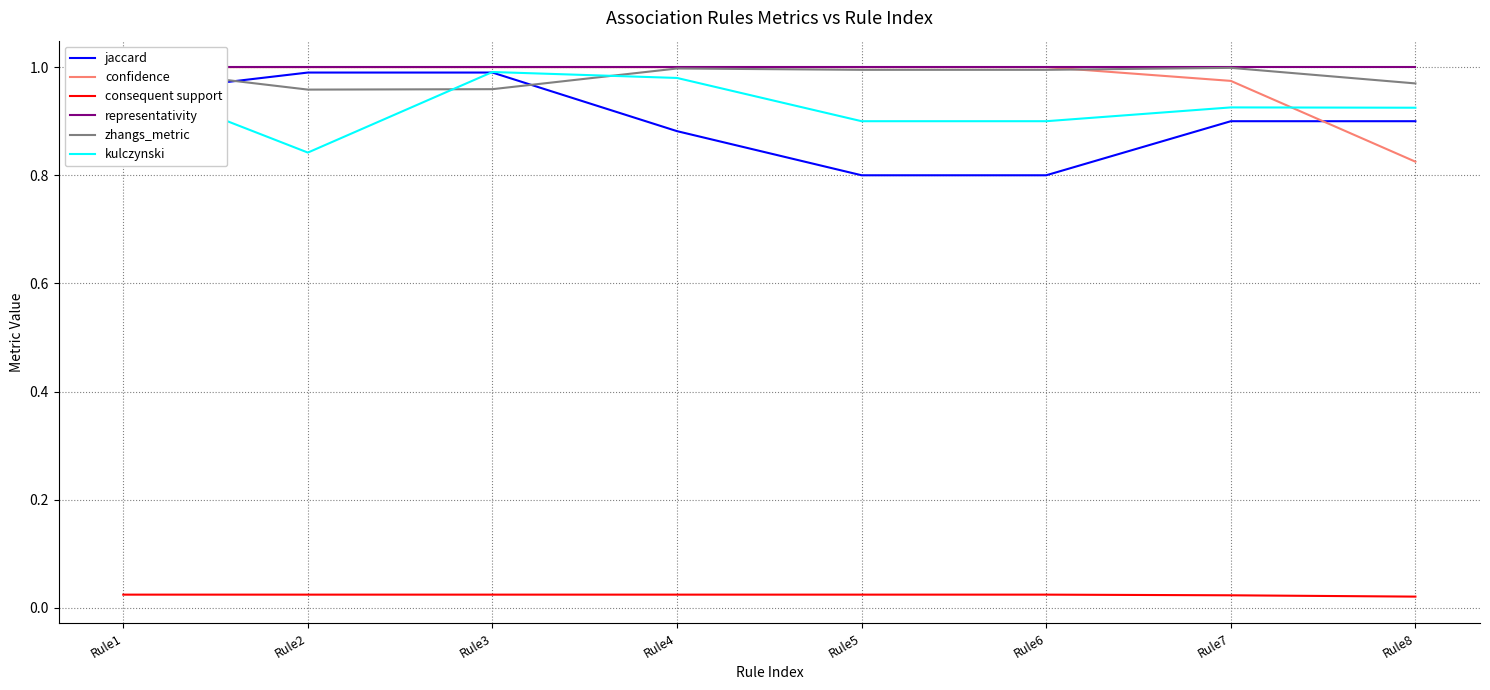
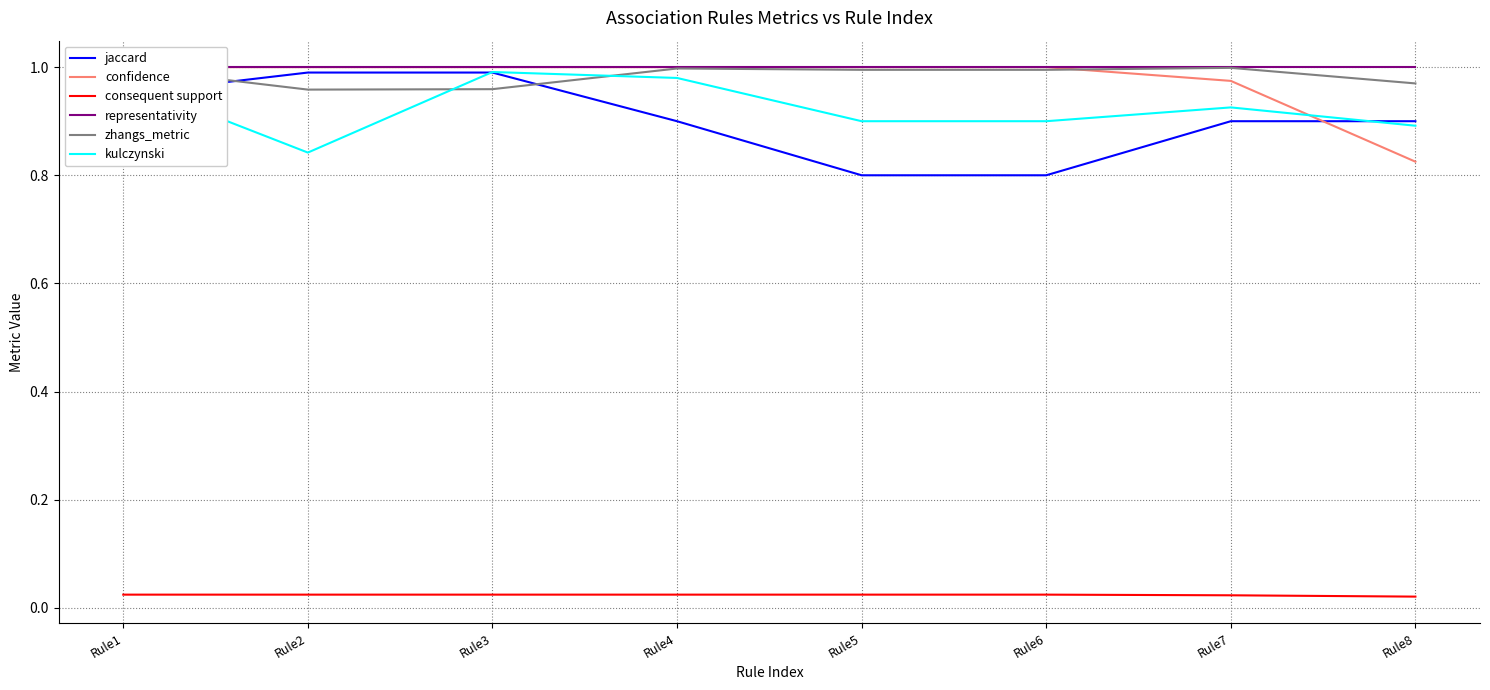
jaccard, Rule4: 0.88 -> 0.90
kulczynski, Rule8: 0.92 -> 0.89
